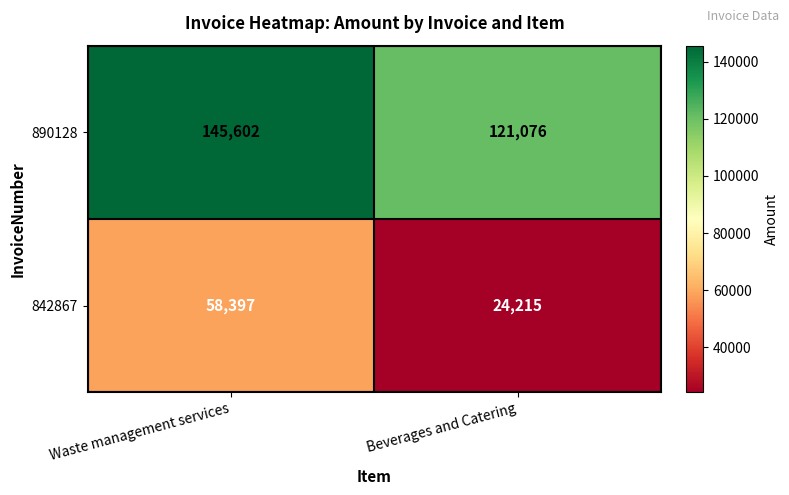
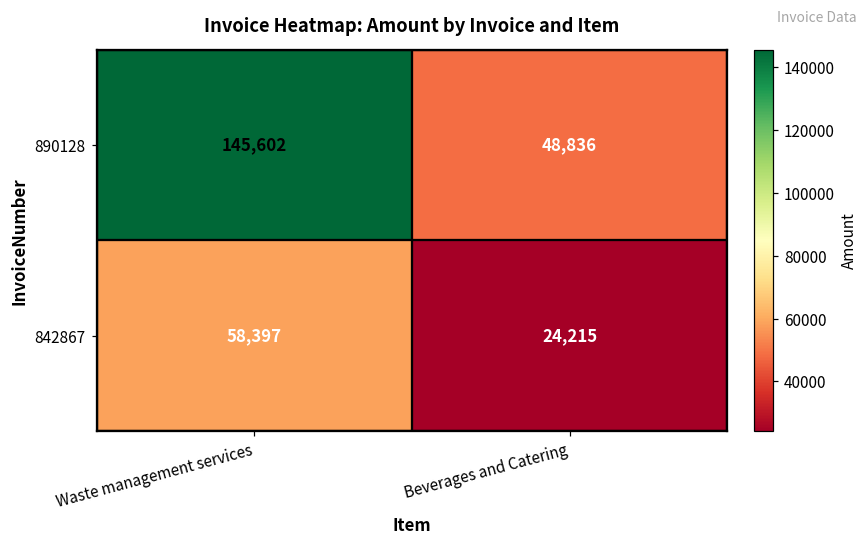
890128, Beverages and Catering: 121,076 -> 48,836
